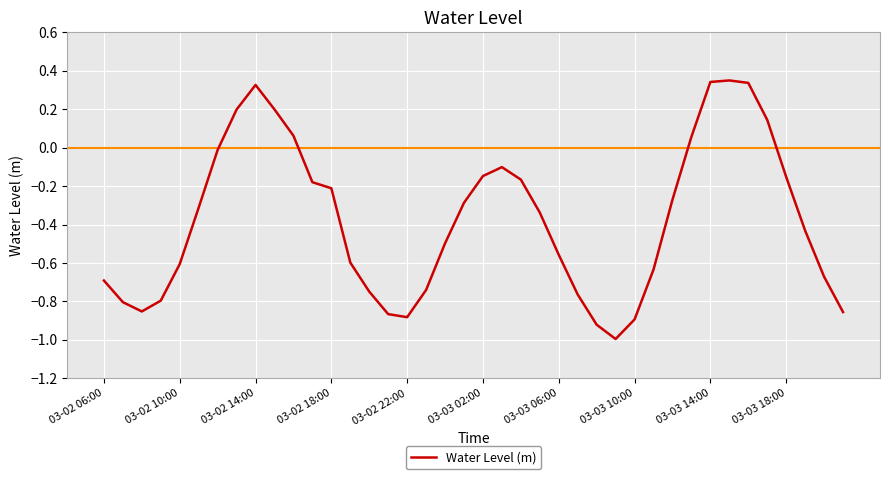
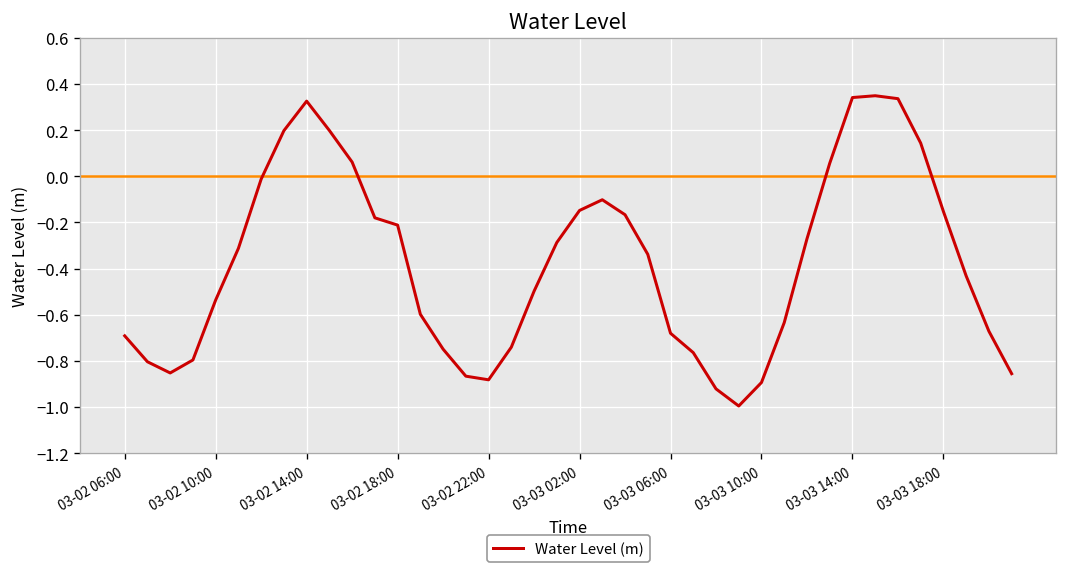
03-02 10:00: -0.61 -> -0.54
03-03 06:00: -0.56 -> -0.68
